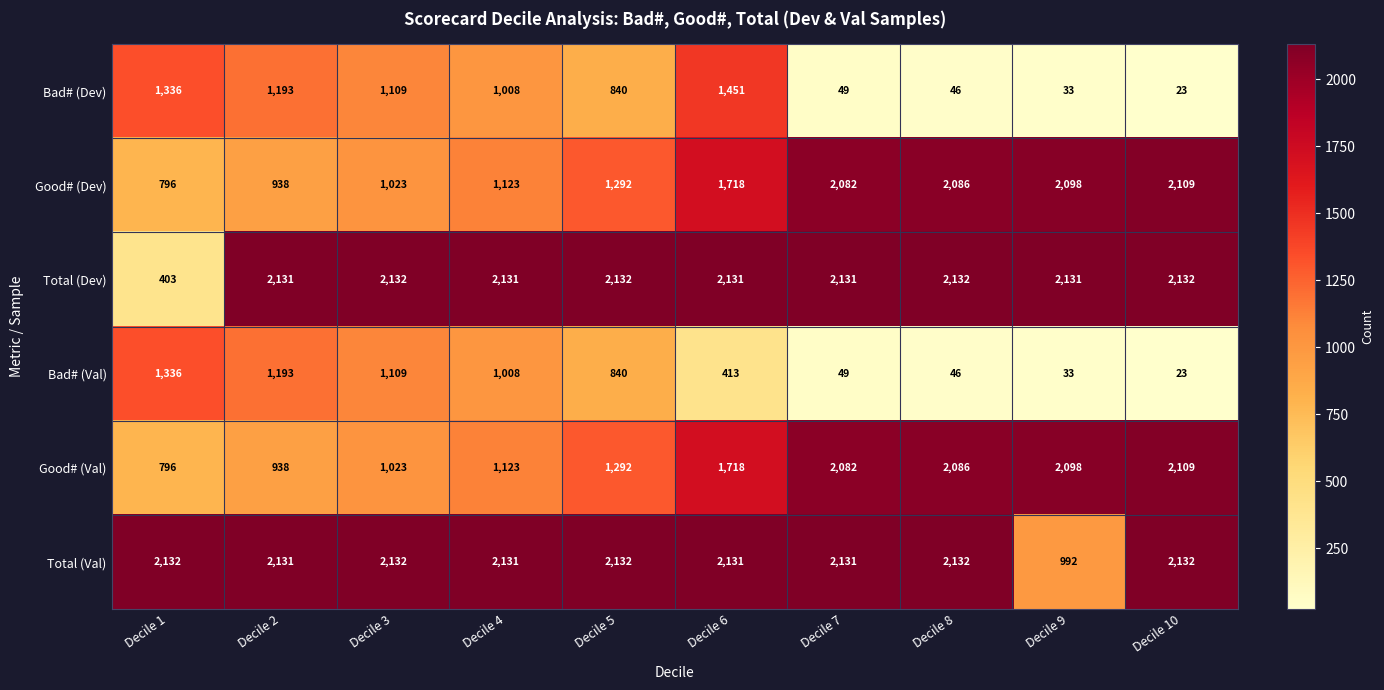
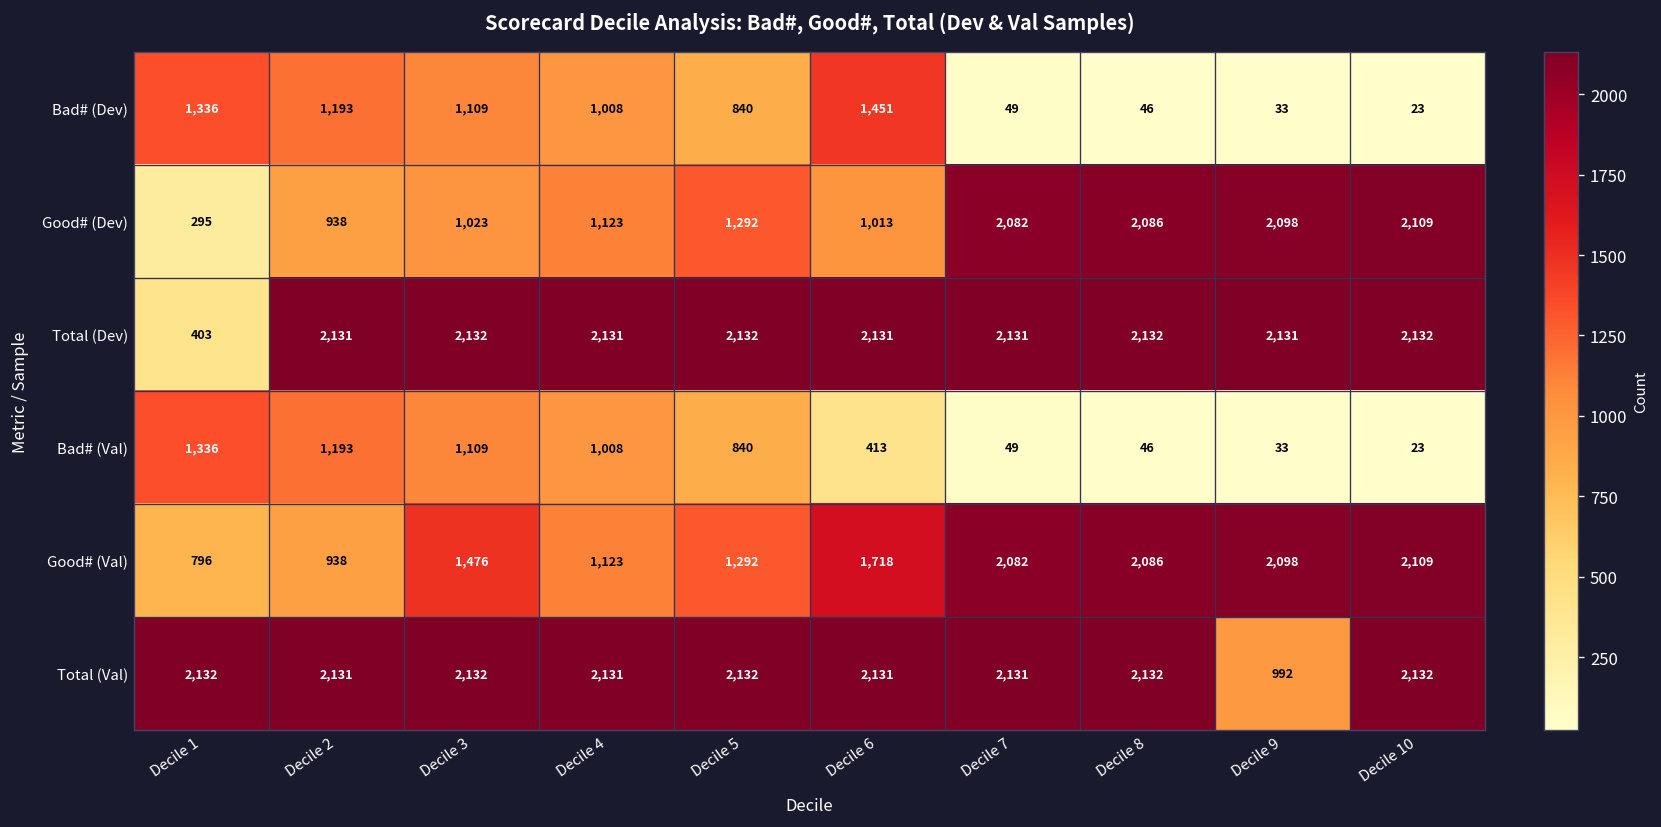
Good# (Dev), Decile 1: 796 -> 295
Good# (Dev), Decile 6: 1,718 -> 1,013
Good# (Val), Decile 3: 1,023 -> 1,476
